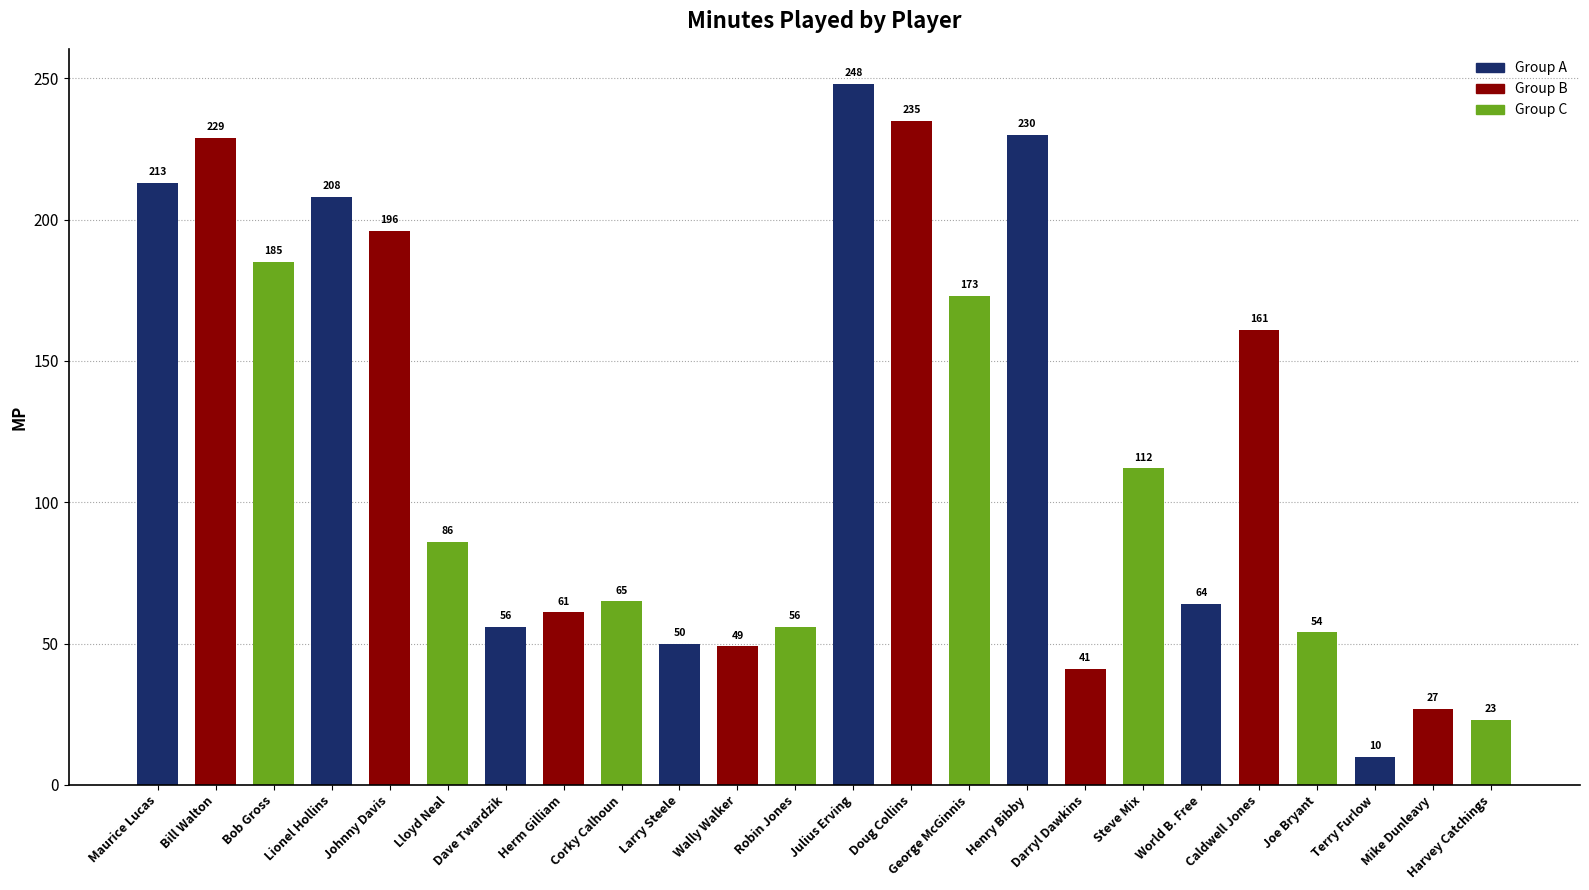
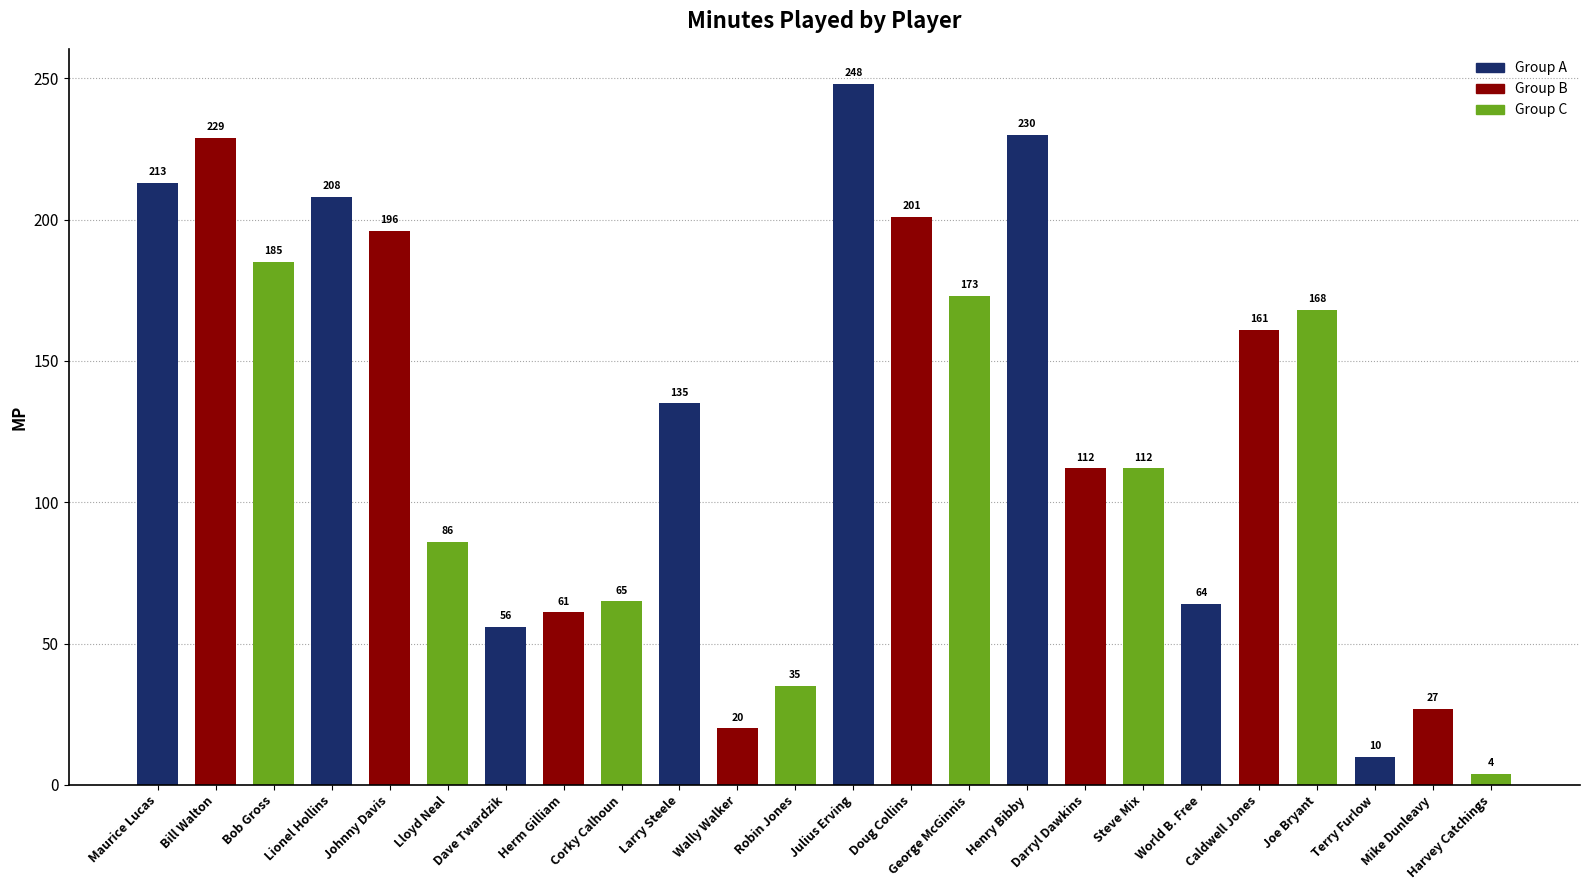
Larry Steele: 50 -> 135
Wally Walker: 49 -> 20
Robin Jones: 56 -> 35
Doug Collins: 235 -> 201
Darryl Dawkins: 41 -> 112
Joe Bryant: 54 -> 168
Harvey Catchings: 23 -> 4
